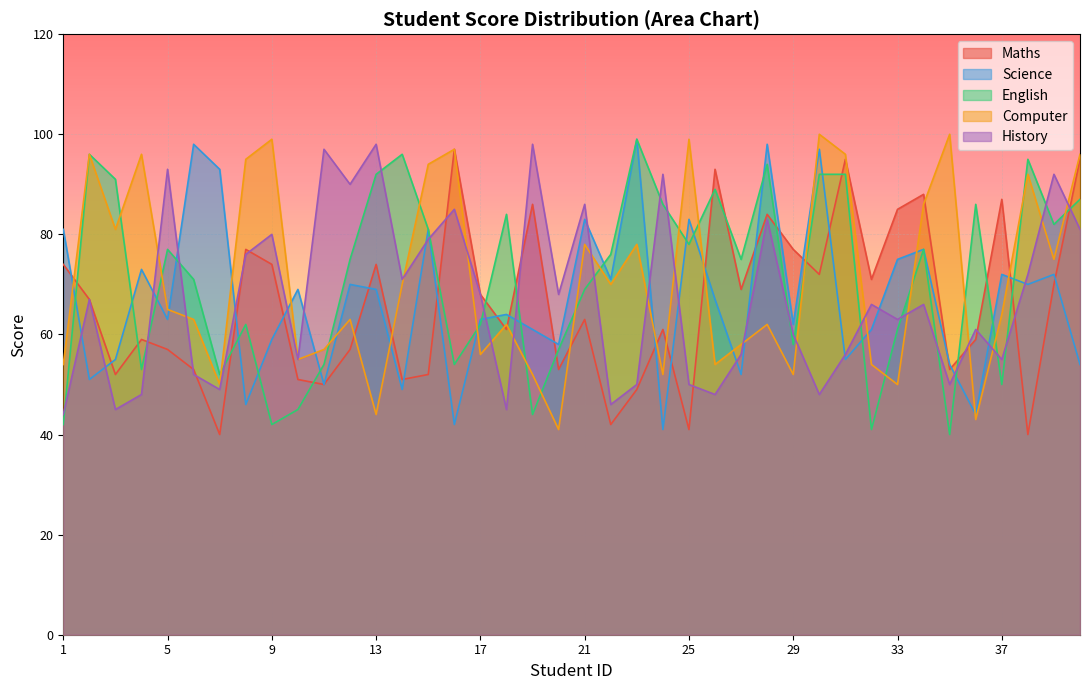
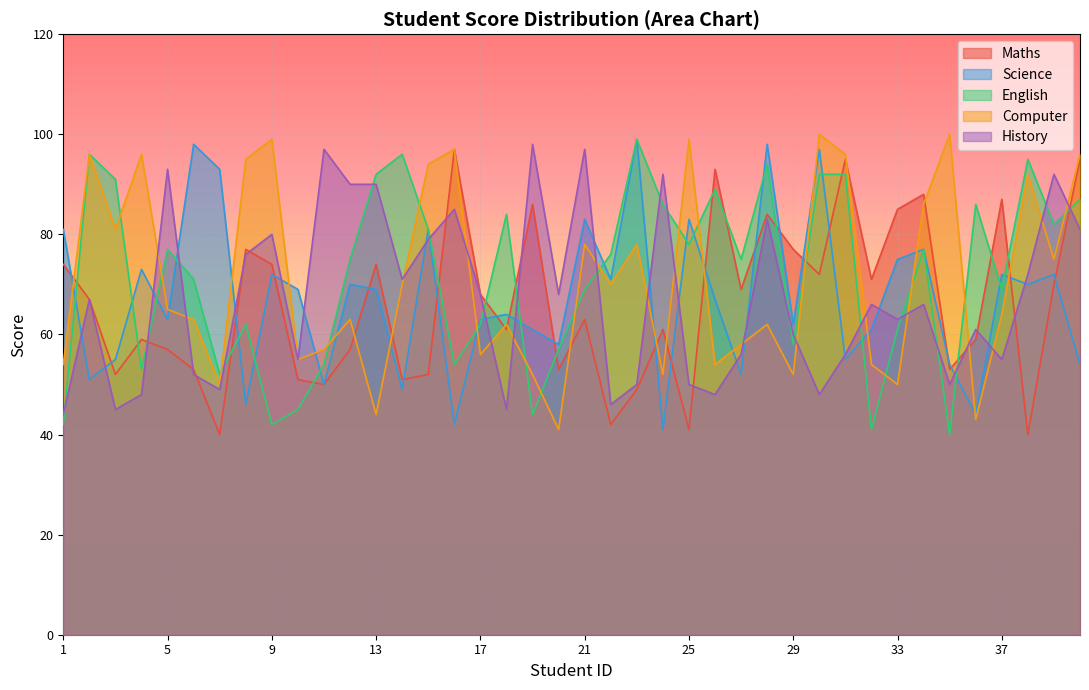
Science, 9: 59 -> 72
History, 13: 98 -> 90
History, 21: 86 -> 97
English, 37: 50 -> 69
